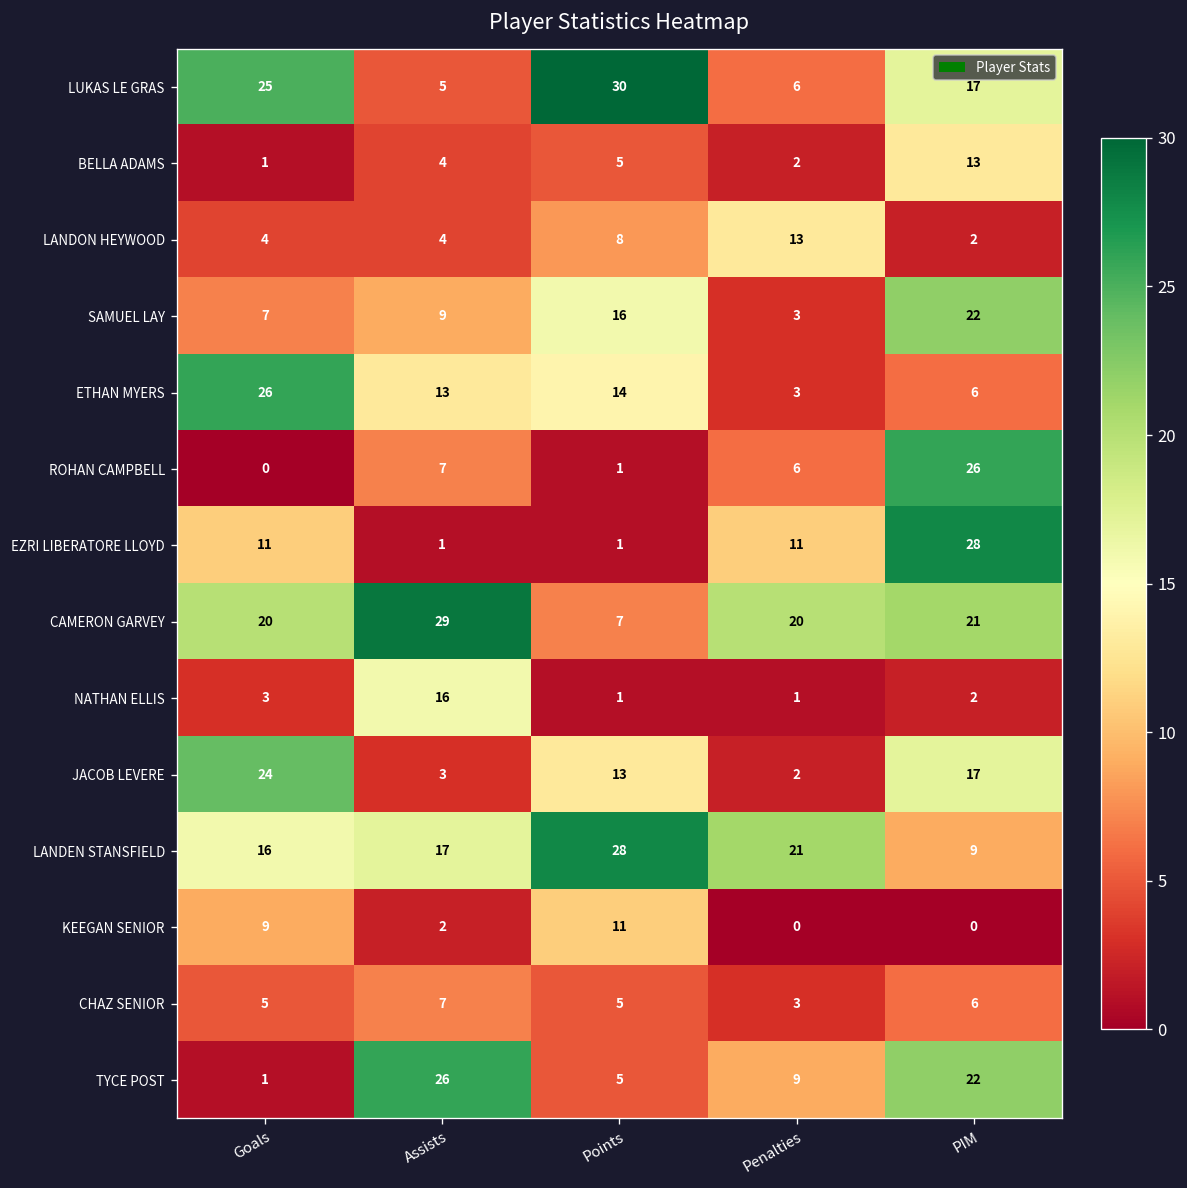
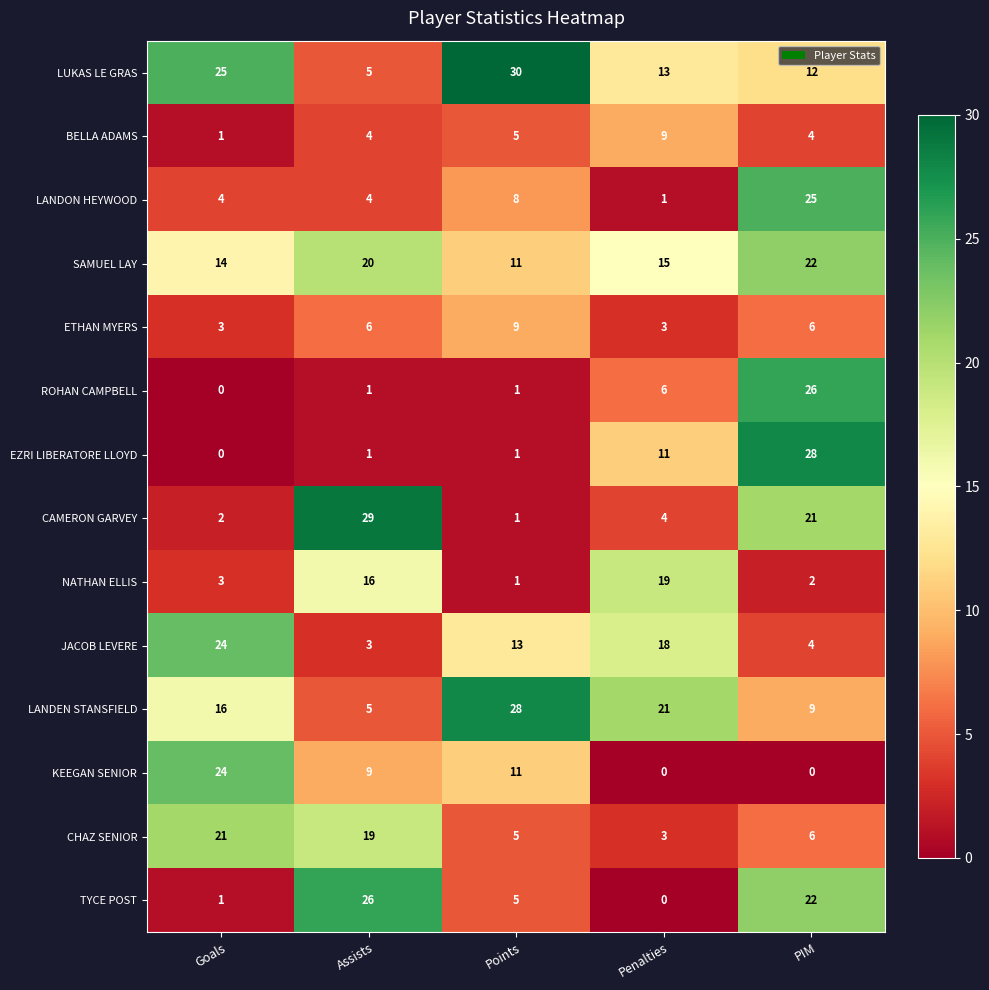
LUKAS LE GRAS, Penalties: 6 -> 13
LUKAS LE GRAS, PIM: 17 -> 12
BELLA ADAMS, Penalties: 2 -> 9
BELLA ADAMS, PIM: 13 -> 4
LANDON HEYWOOD, Penalties: 13 -> 1
LANDON HEYWOOD, PIM: 2 -> 25
SAMUEL LAY, Goals: 7 -> 14
SAMUEL LAY, Assists: 9 -> 20
SAMUEL LAY, Points: 16 -> 11
SAMUEL LAY, Penalties: 3 -> 15
ETHAN MYERS, Goals: 26 -> 3
ETHAN MYERS, Assists: 13 -> 6
ETHAN MYERS, Points: 14 -> 9
ROHAN CAMPBELL, Assists: 7 -> 1
EZRI LIBERATORE LLOYD, Goals: 11 -> 0
CAMERON GARVEY, Goals: 20 -> 2
CAMERON GARVEY, Points: 7 -> 1
CAMERON GARVEY, Penalties: 20 -> 4
NATHAN ELLIS, Penalties: 1 -> 19
JACOB LEVERE, Penalties: 2 -> 18
JACOB LEVERE, PIM: 17 -> 4
LANDEN STANSFIELD, Assists: 17 -> 5
KEEGAN SENIOR, Goals: 9 -> 24
KEEGAN SENIOR, Assists: 2 -> 9
CHAZ SENIOR, Goals: 5 -> 21
CHAZ SENIOR, Assists: 7 -> 19
TYCE POST, Penalties: 9 -> 0
